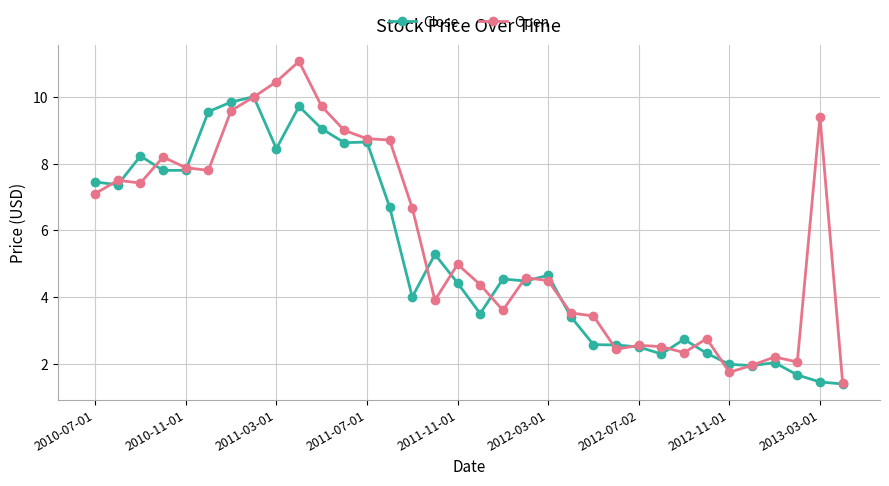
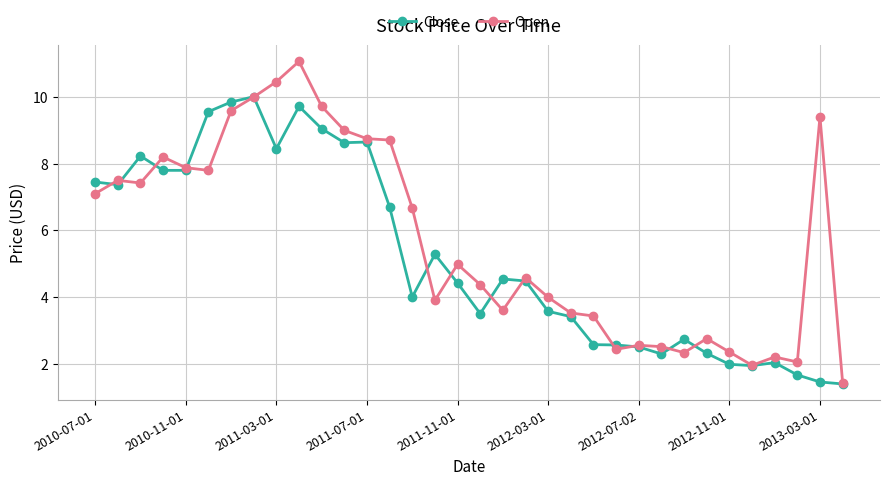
Close, 2012-03-01: 4.7 -> 3.6
Open, 2012-03-01: 4.5 -> 4.0
Open, 2012-11-01: 1.7 -> 2.4
